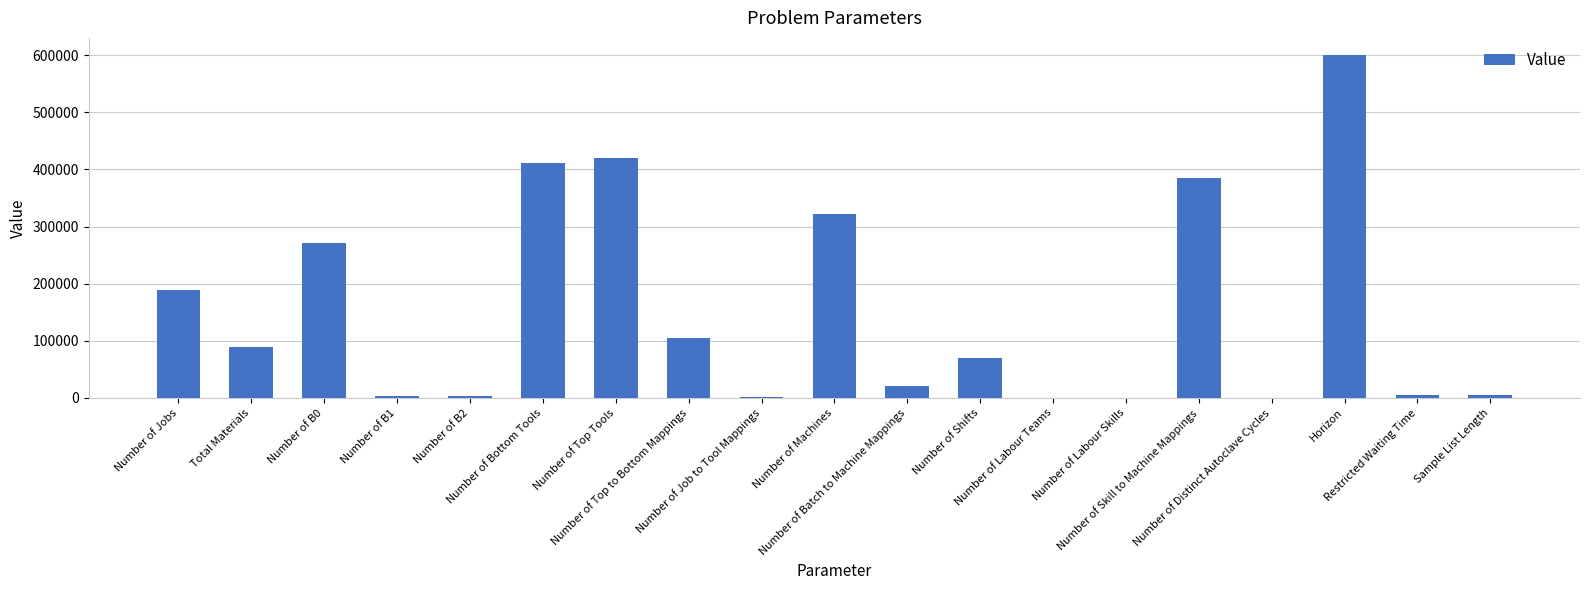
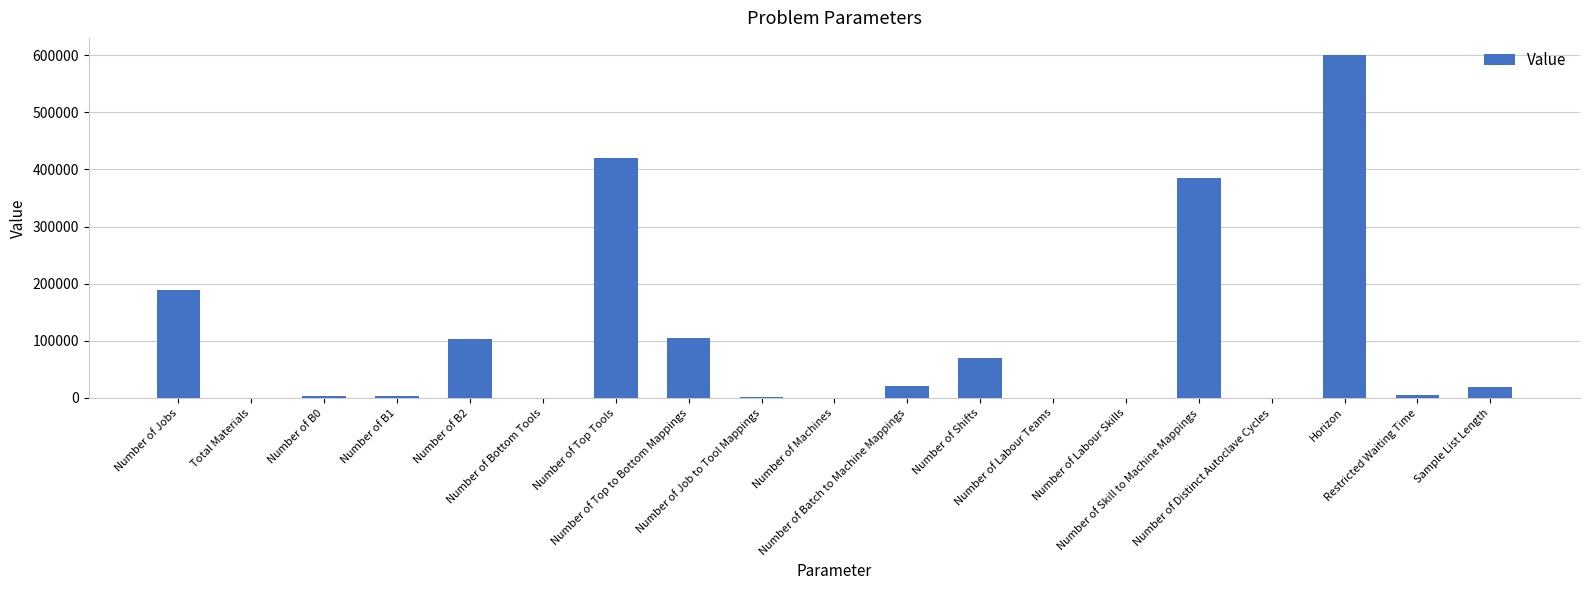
Total Materials: 90000 -> 0
Number of B0: 270000 -> 0
Number of B2: 0 -> 100000
Number of Bottom Tools: 410000 -> 0
Number of Machines: 320000 -> 0
Sample List Length: 0 -> 20000
